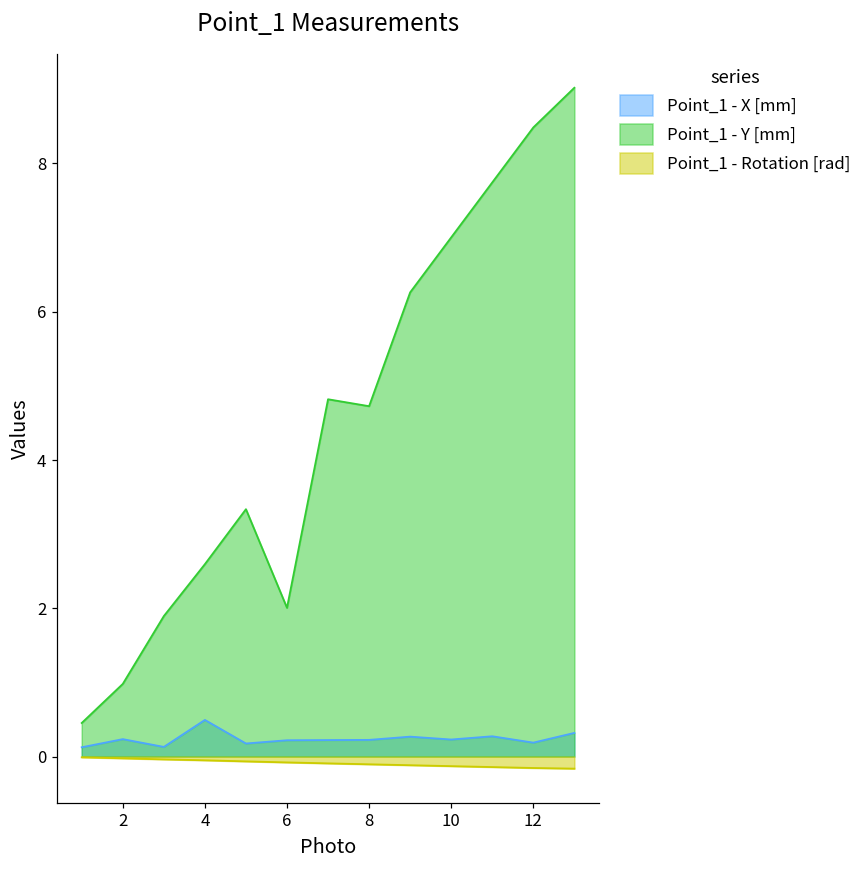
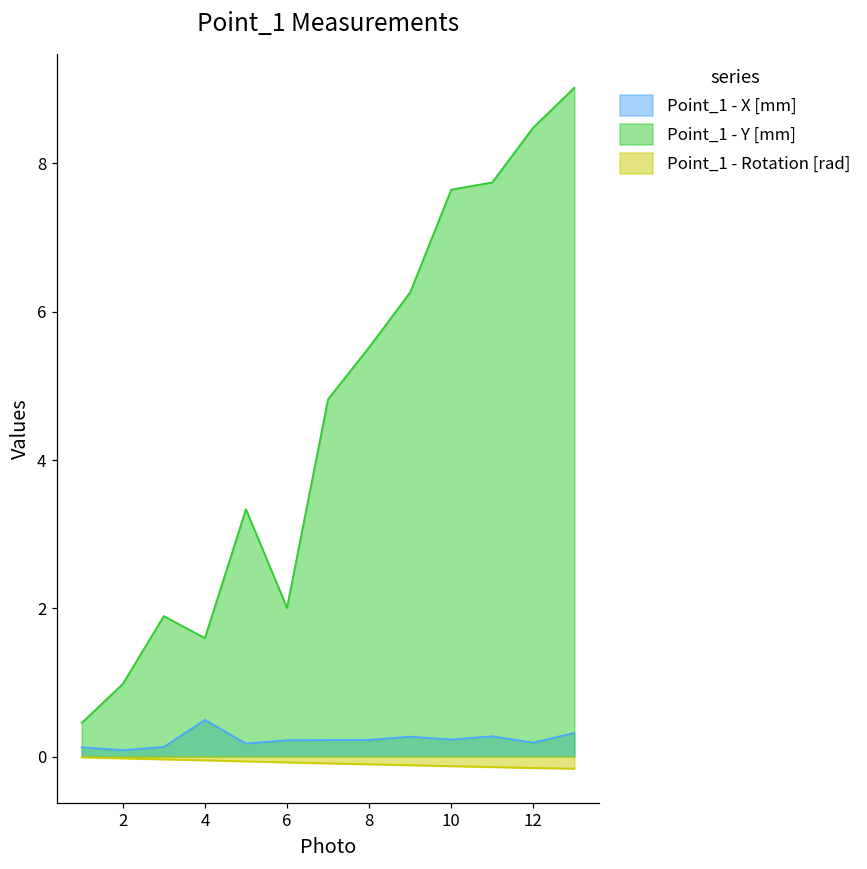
Point_1 - X [mm], 2: 0.2 -> 0.1
Point_1 - Y [mm], 4: 2.6 -> 1.6
Point_1 - Y [mm], 8: 4.7 -> 5.5
Point_1 - Y [mm], 10: 7.0 -> 7.6
